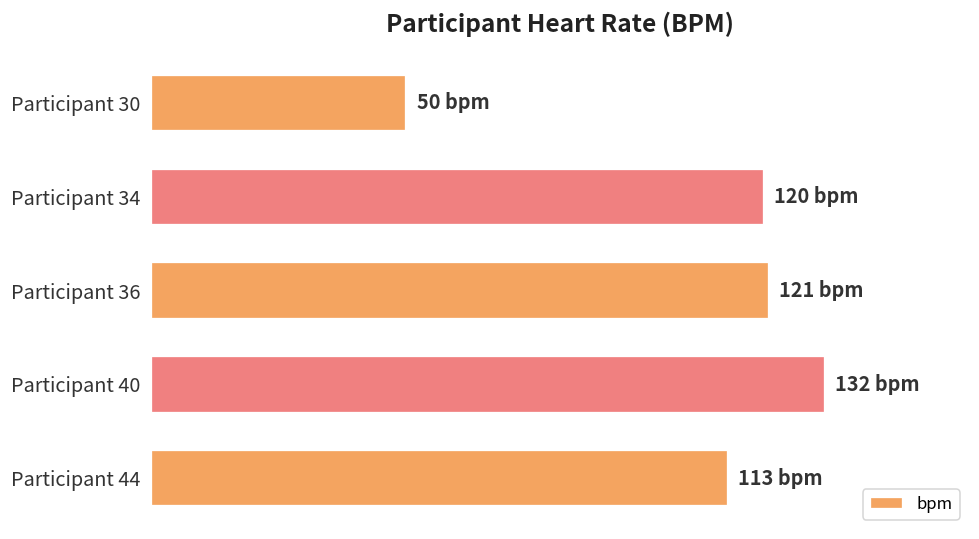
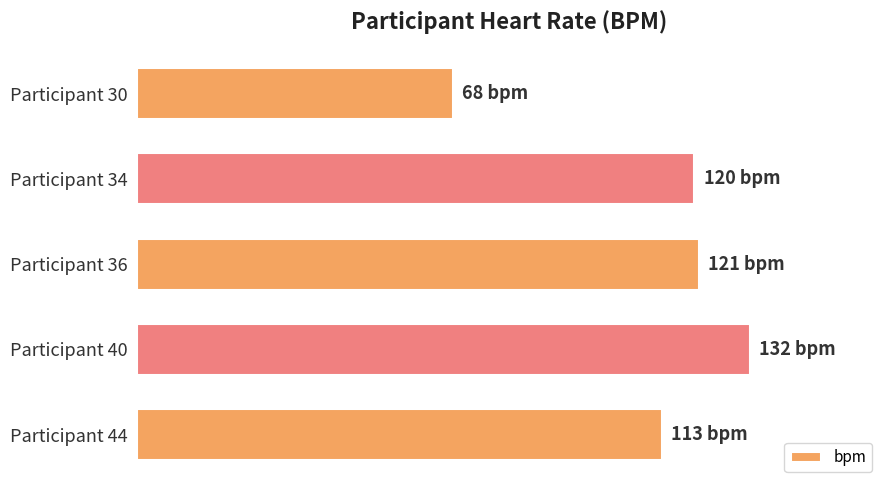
Participant 30: 50 -> 68
